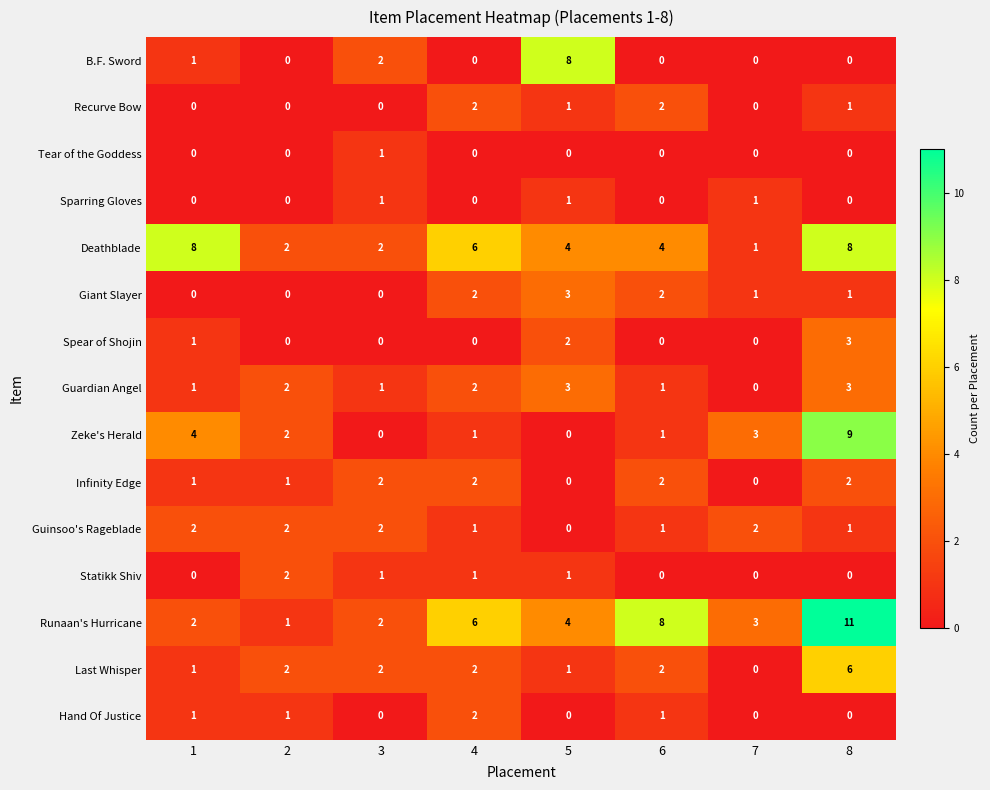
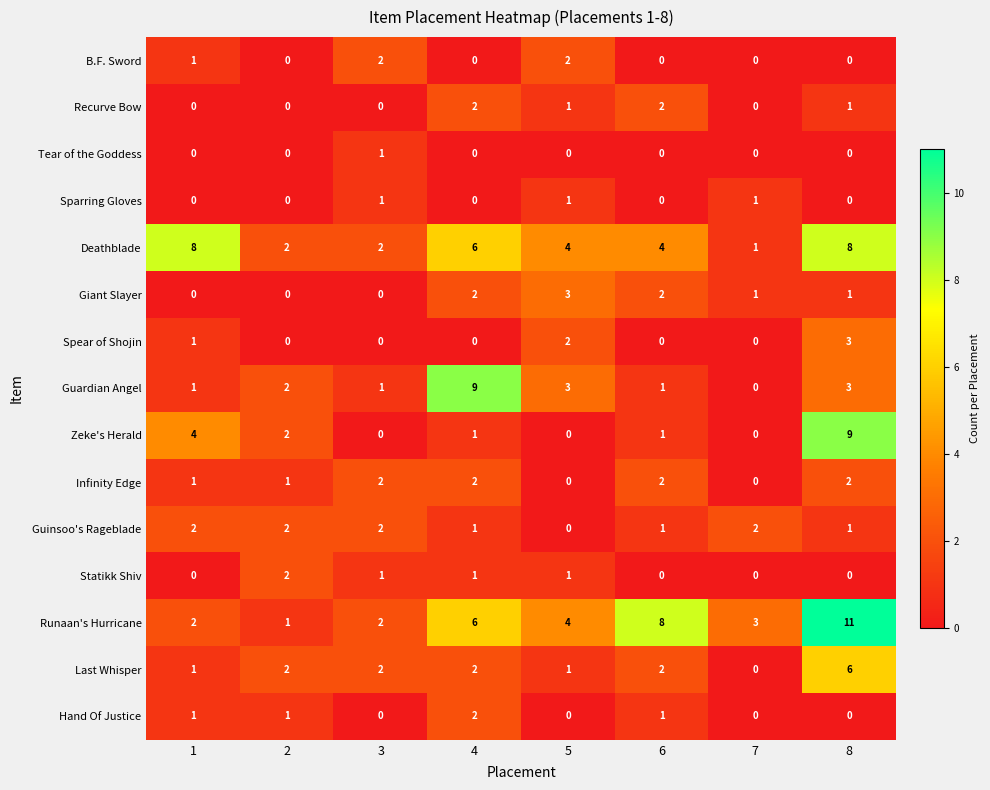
B.F. Sword, 5: 8 -> 2
Guardian Angel, 4: 2 -> 9
Zeke's Herald, 7: 3 -> 0
